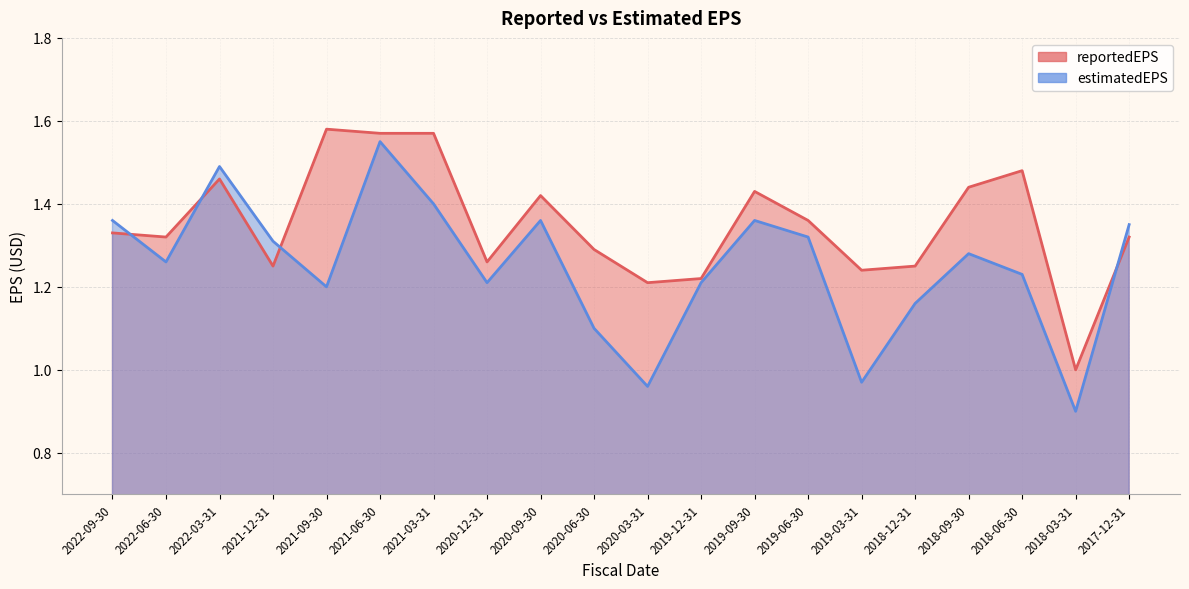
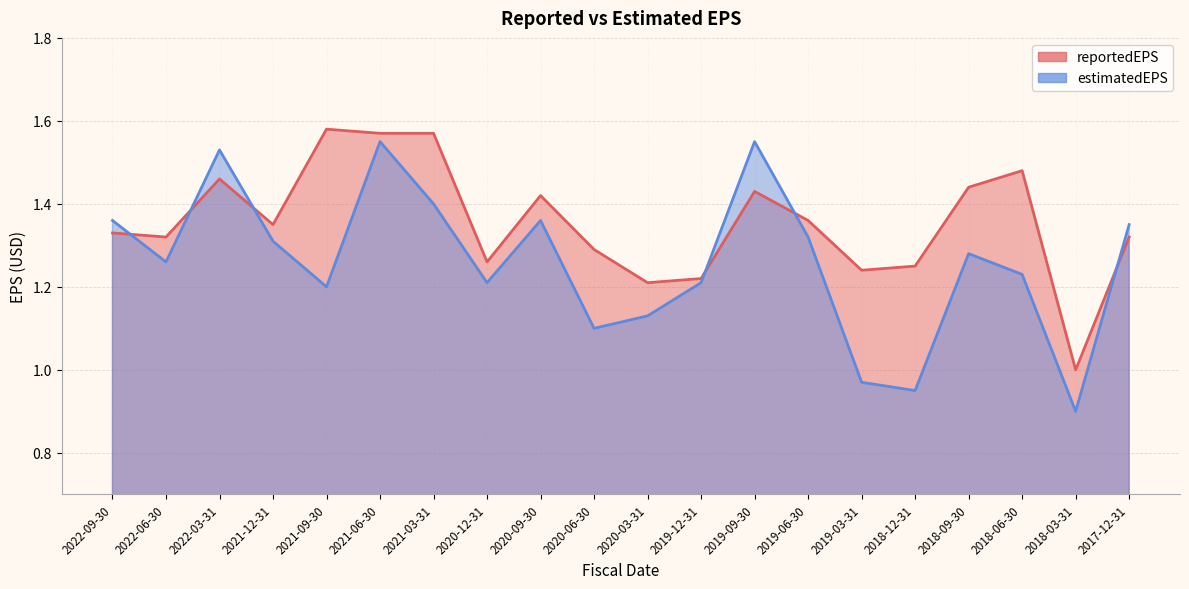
estimatedEPS, 2022-03-31: 1.49 -> 1.53
reportedEPS, 2021-12-31: 1.25 -> 1.35
estimatedEPS, 2020-03-31: 0.96 -> 1.13
estimatedEPS, 2019-09-30: 1.36 -> 1.55
estimatedEPS, 2018-12-31: 1.16 -> 0.95
